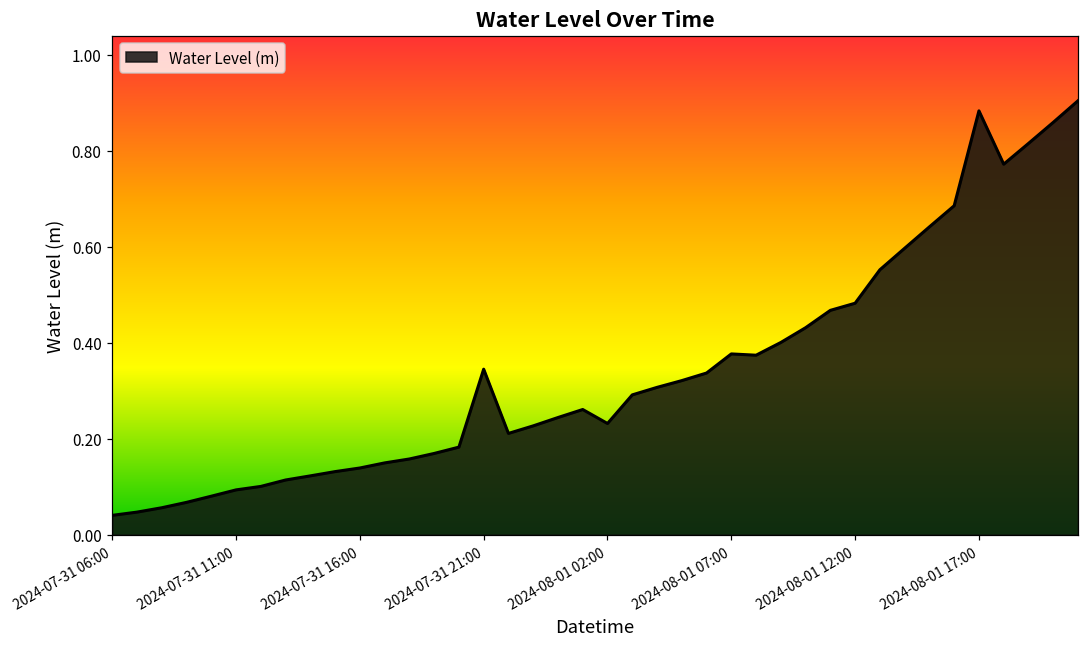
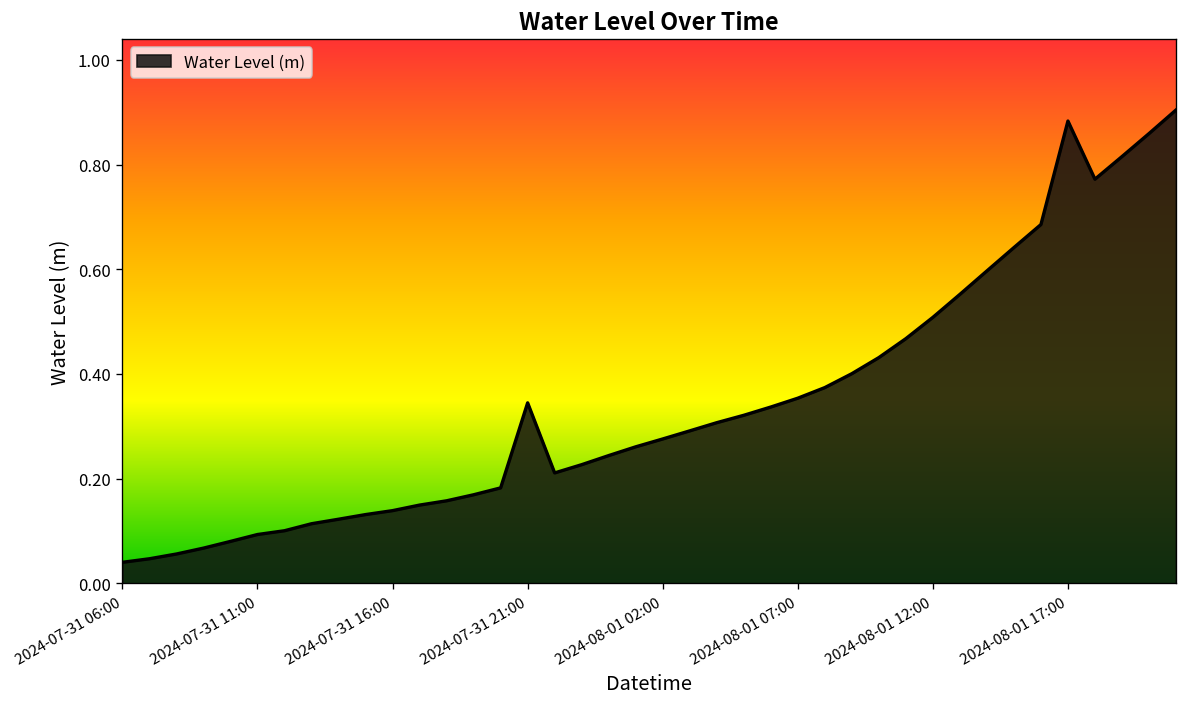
2024-08-01 02:00: 0.23 -> 0.28
2024-08-01 07:00: 0.38 -> 0.35
2024-08-01 12:00: 0.48 -> 0.51
